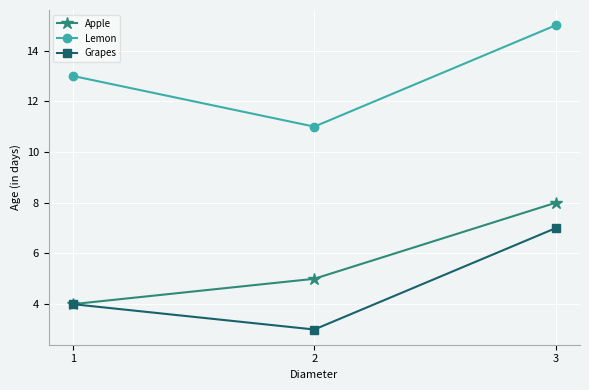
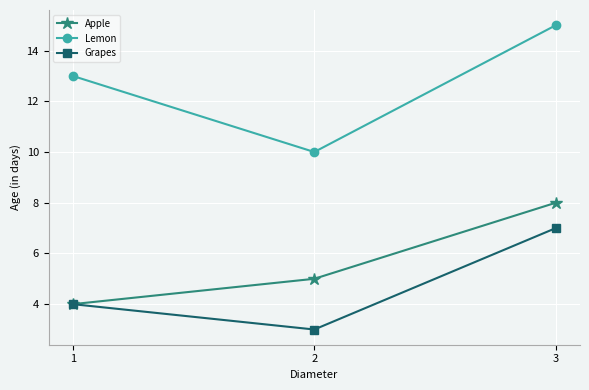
Lemon, 2: 11 -> 10
